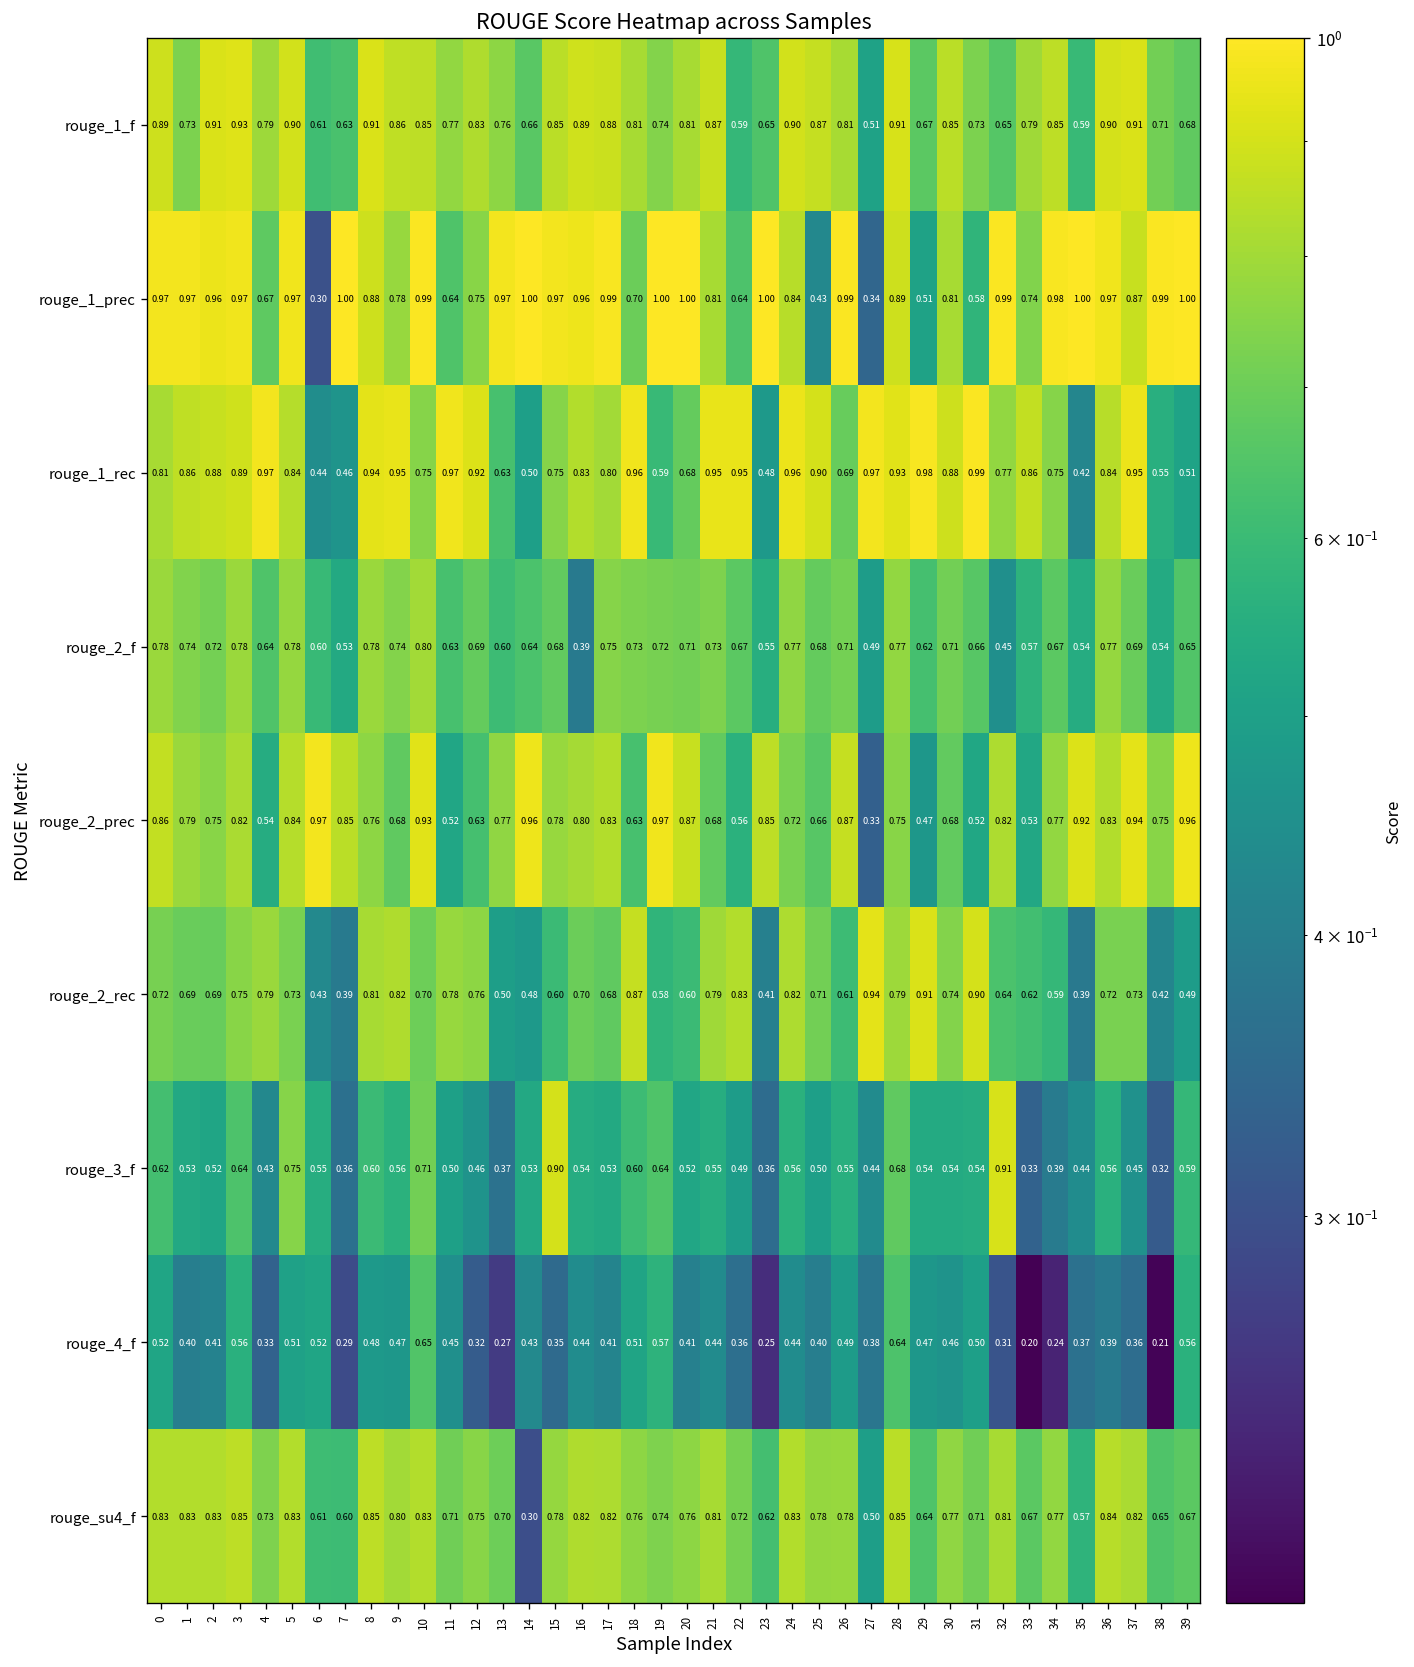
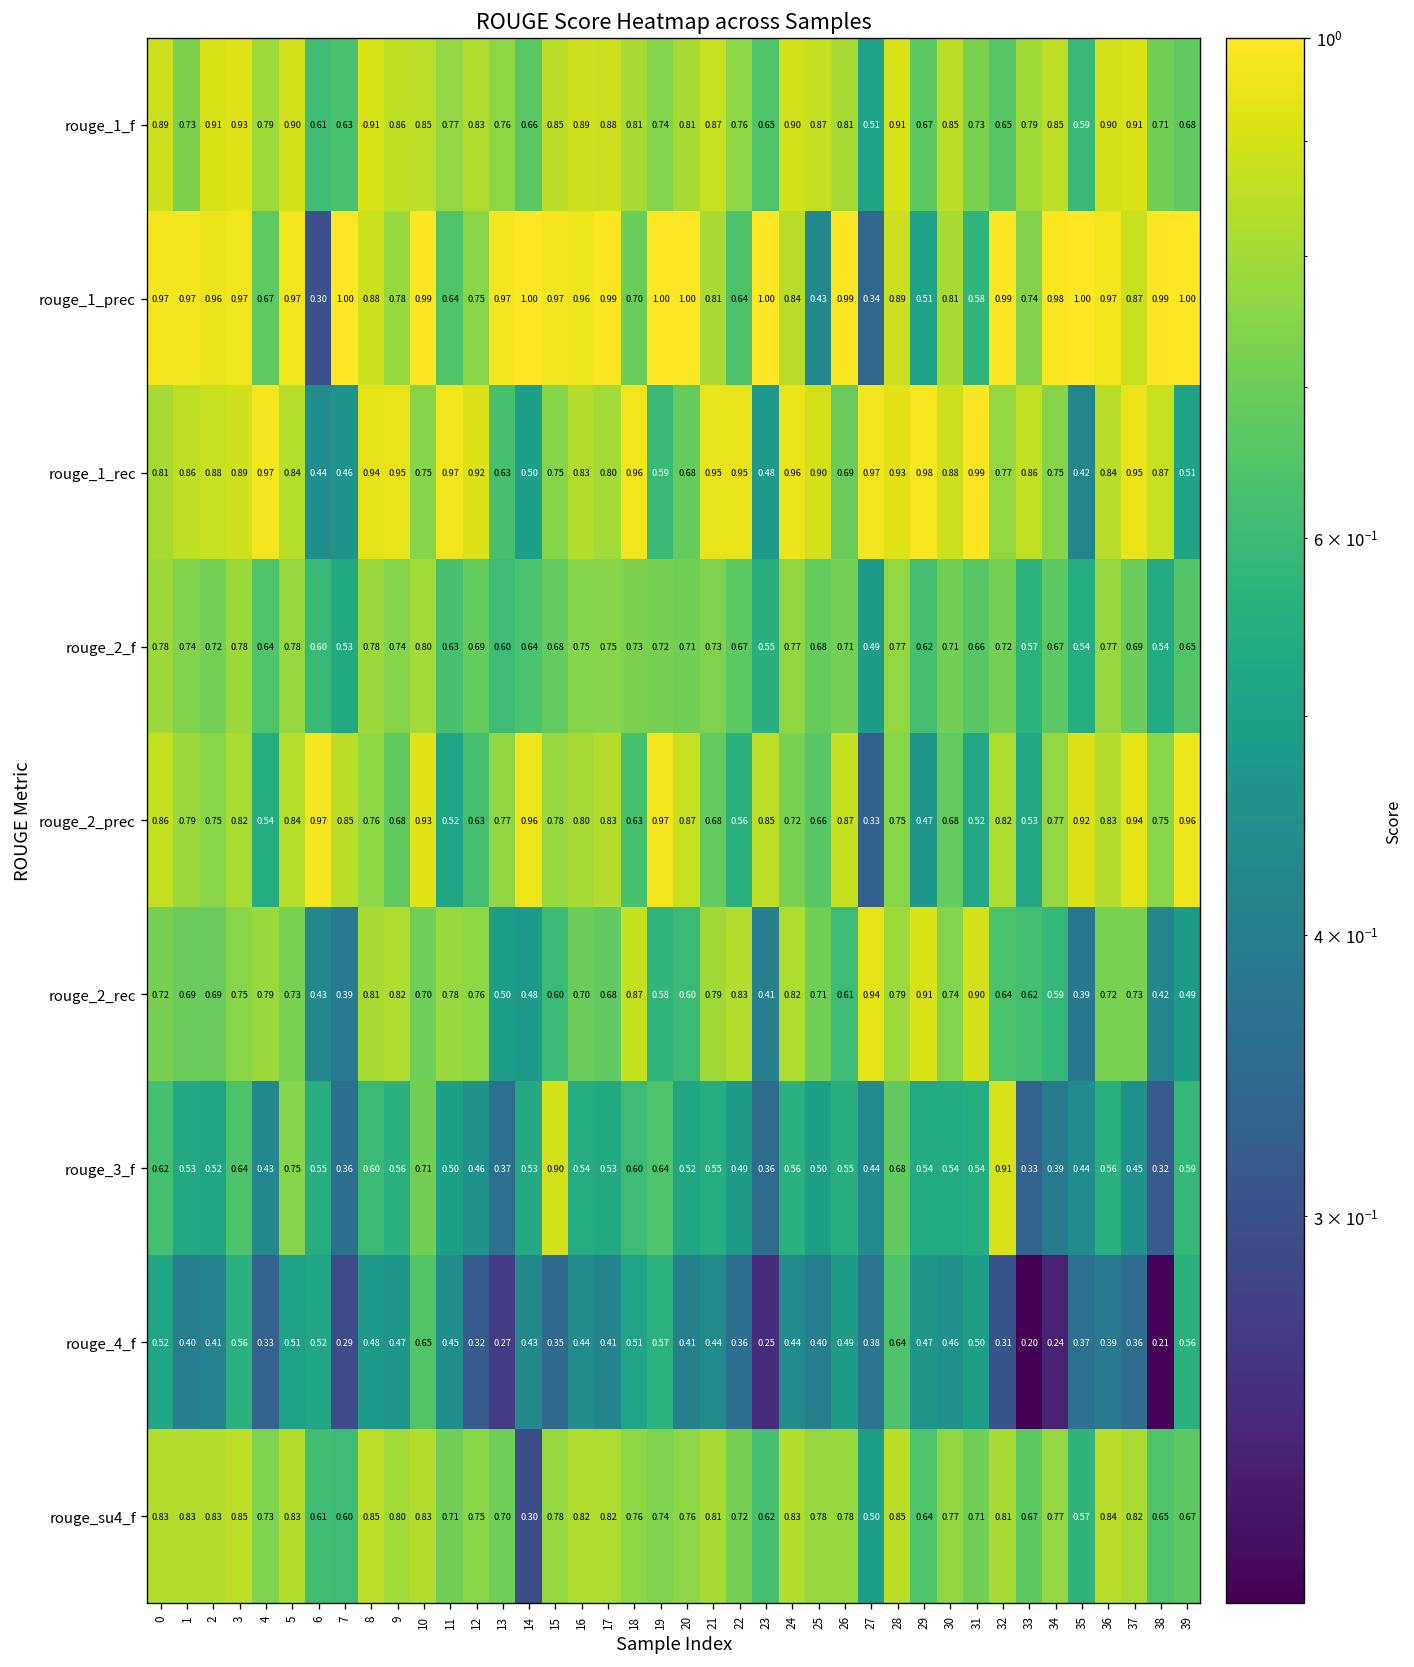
rouge_1_f, 22: 0.59 -> 0.76
rouge_1_rec, 38: 0.55 -> 0.87
rouge_2_f, 16: 0.39 -> 0.75
rouge_2_f, 32: 0.45 -> 0.72
